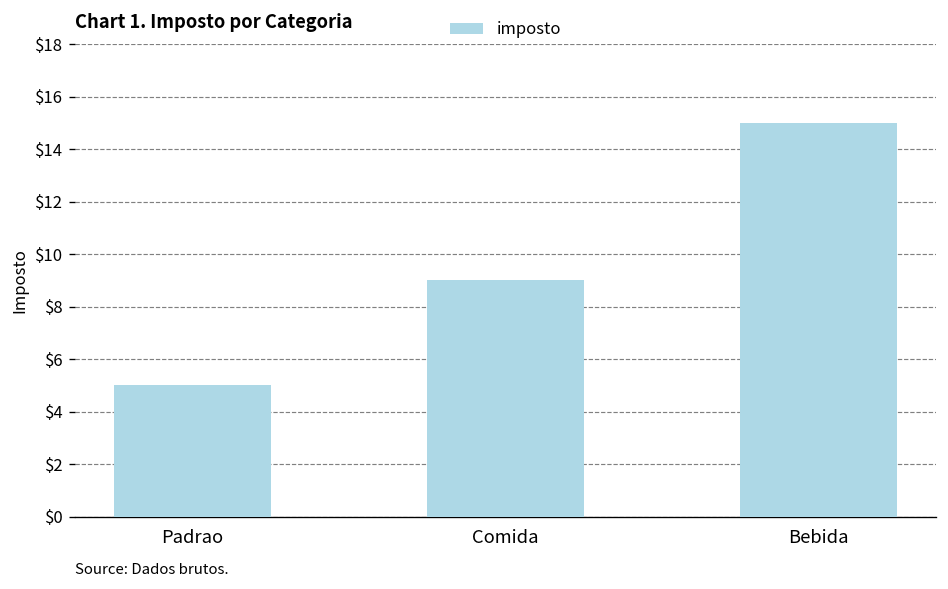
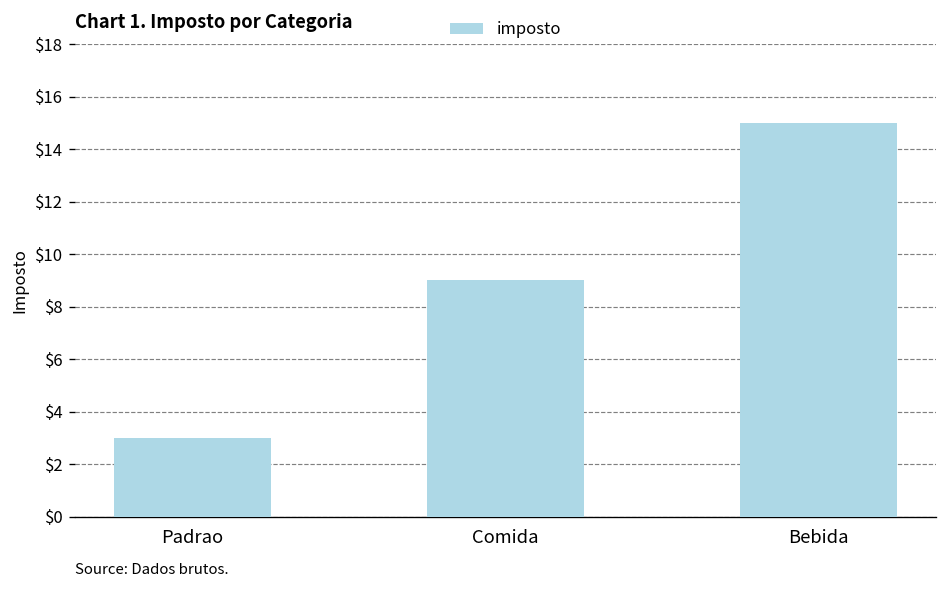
Padrao: $5 -> $3
